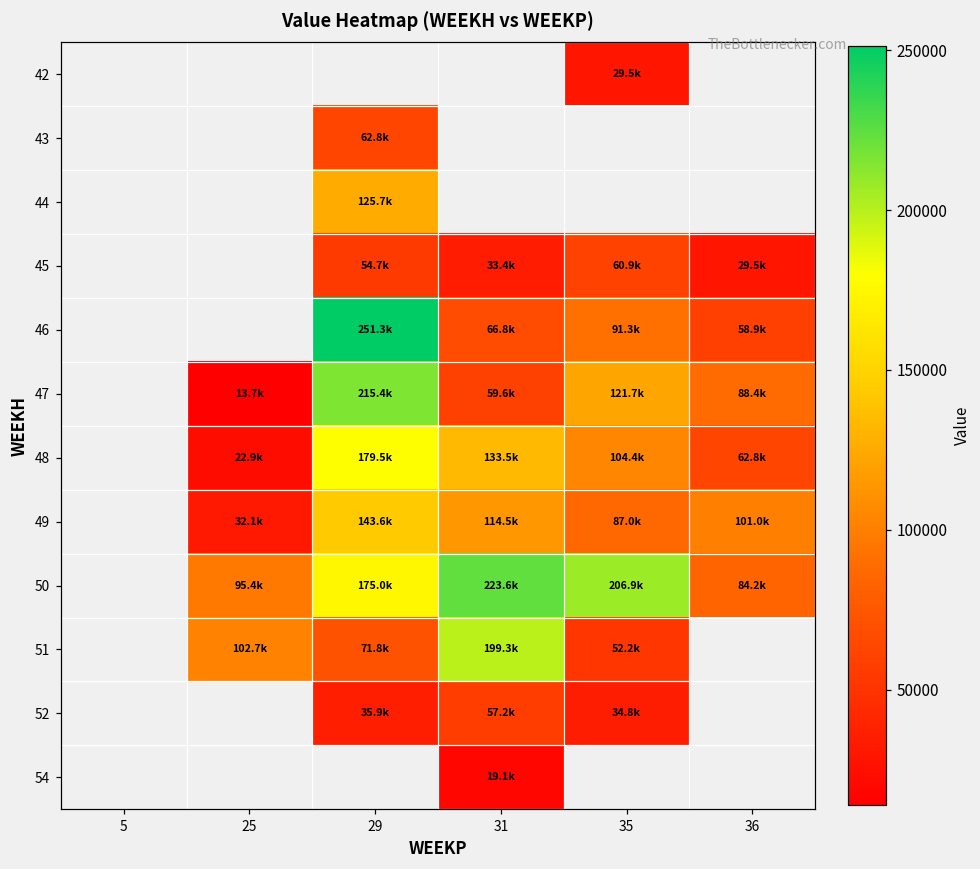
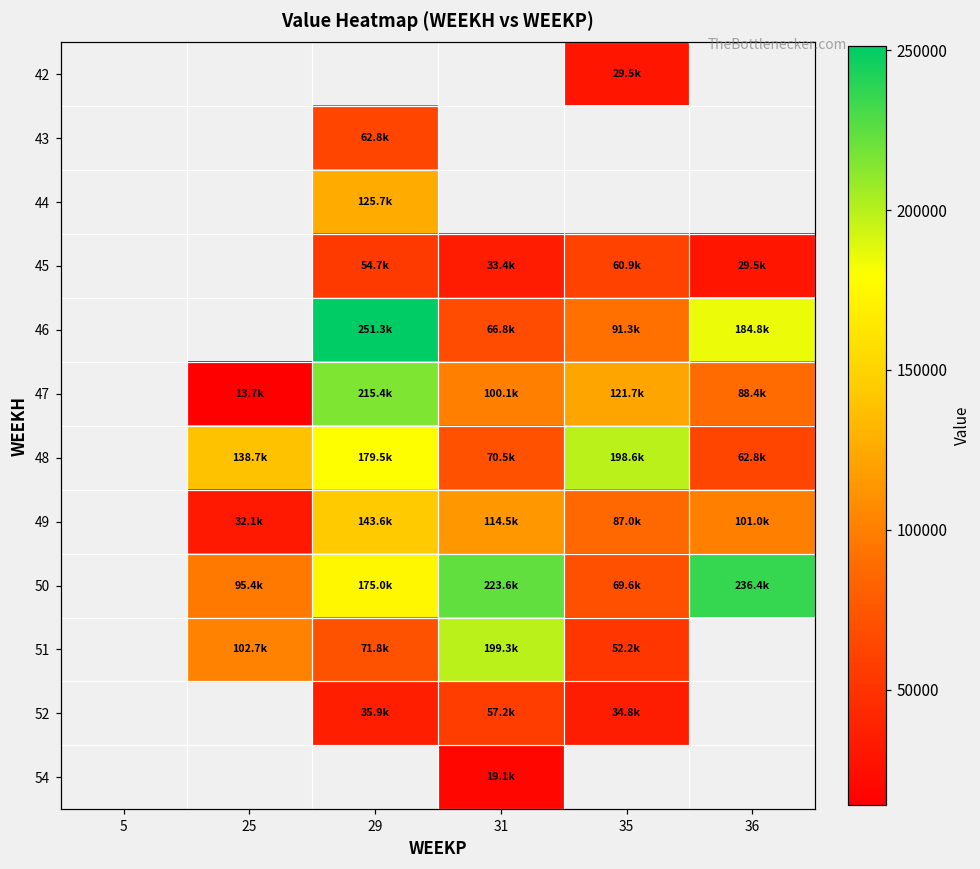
46, 36: 58.9k -> 184.8k
47, 31: 59.6k -> 100.1k
48, 25: 22.9k -> 138.7k
48, 31: 133.5k -> 70.5k
48, 35: 104.4k -> 198.6k
50, 35: 206.9k -> 69.6k
50, 36: 84.2k -> 236.4k
